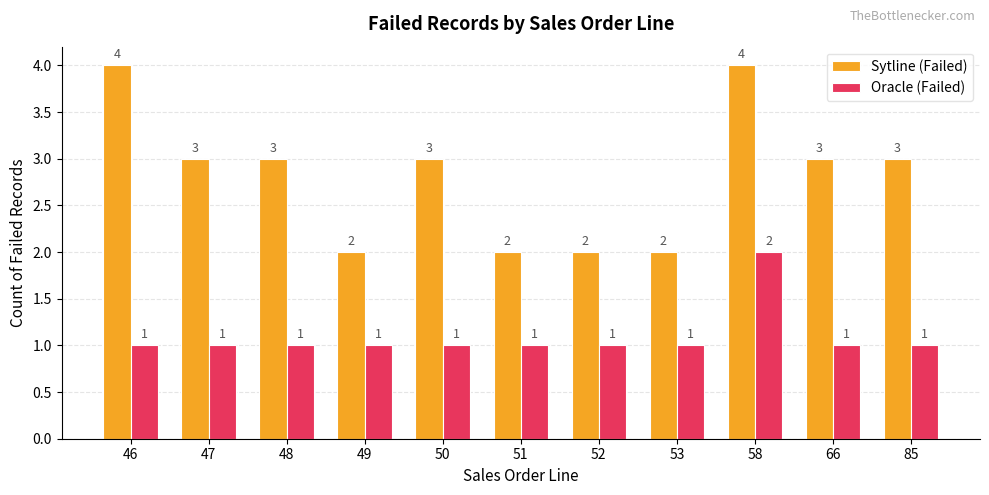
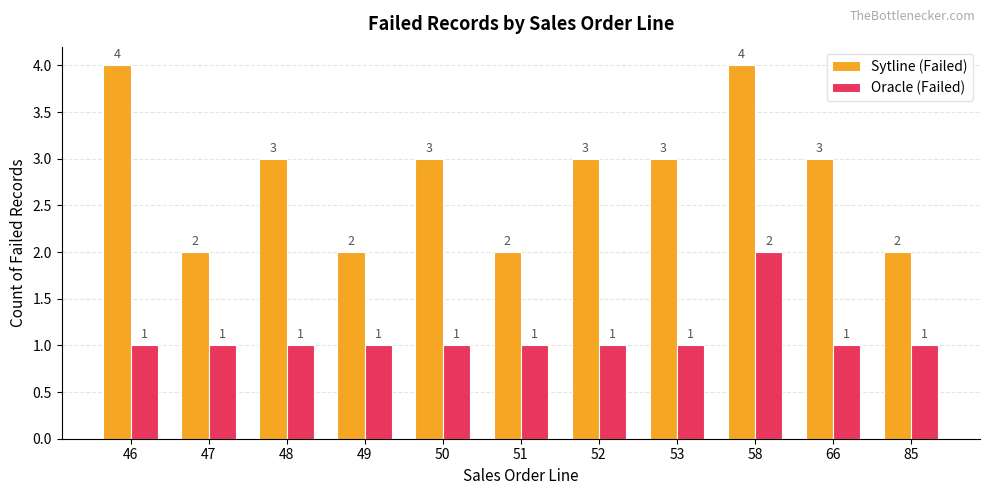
Sytline (Failed), 47: 3 -> 2
Sytline (Failed), 52: 2 -> 3
Sytline (Failed), 53: 2 -> 3
Sytline (Failed), 85: 3 -> 2
